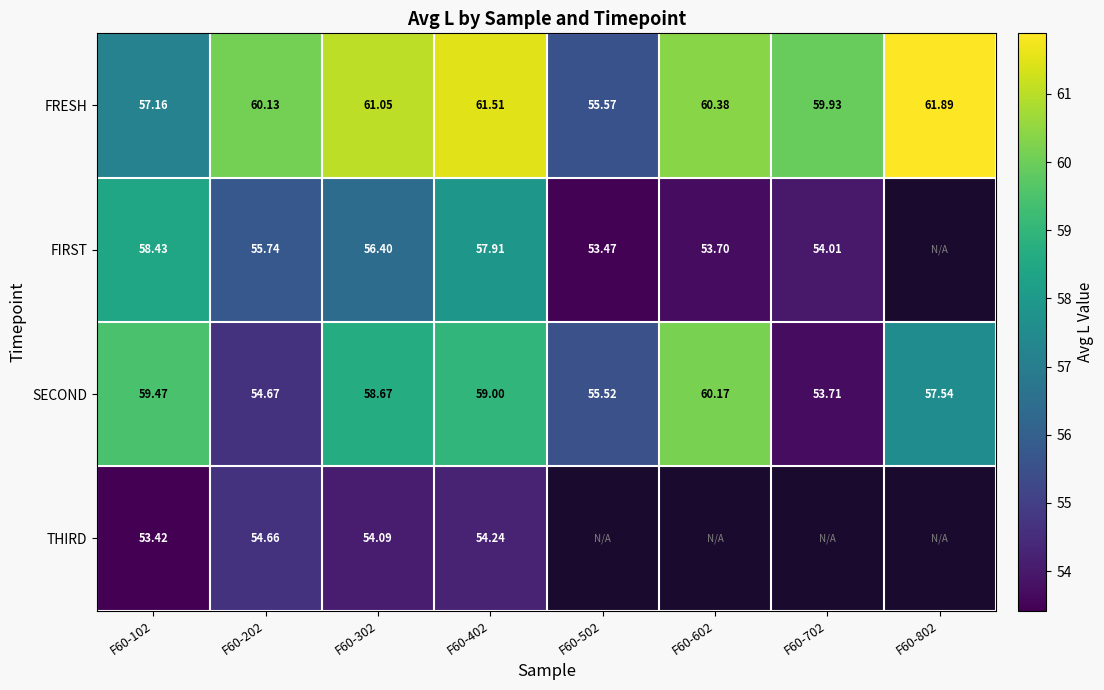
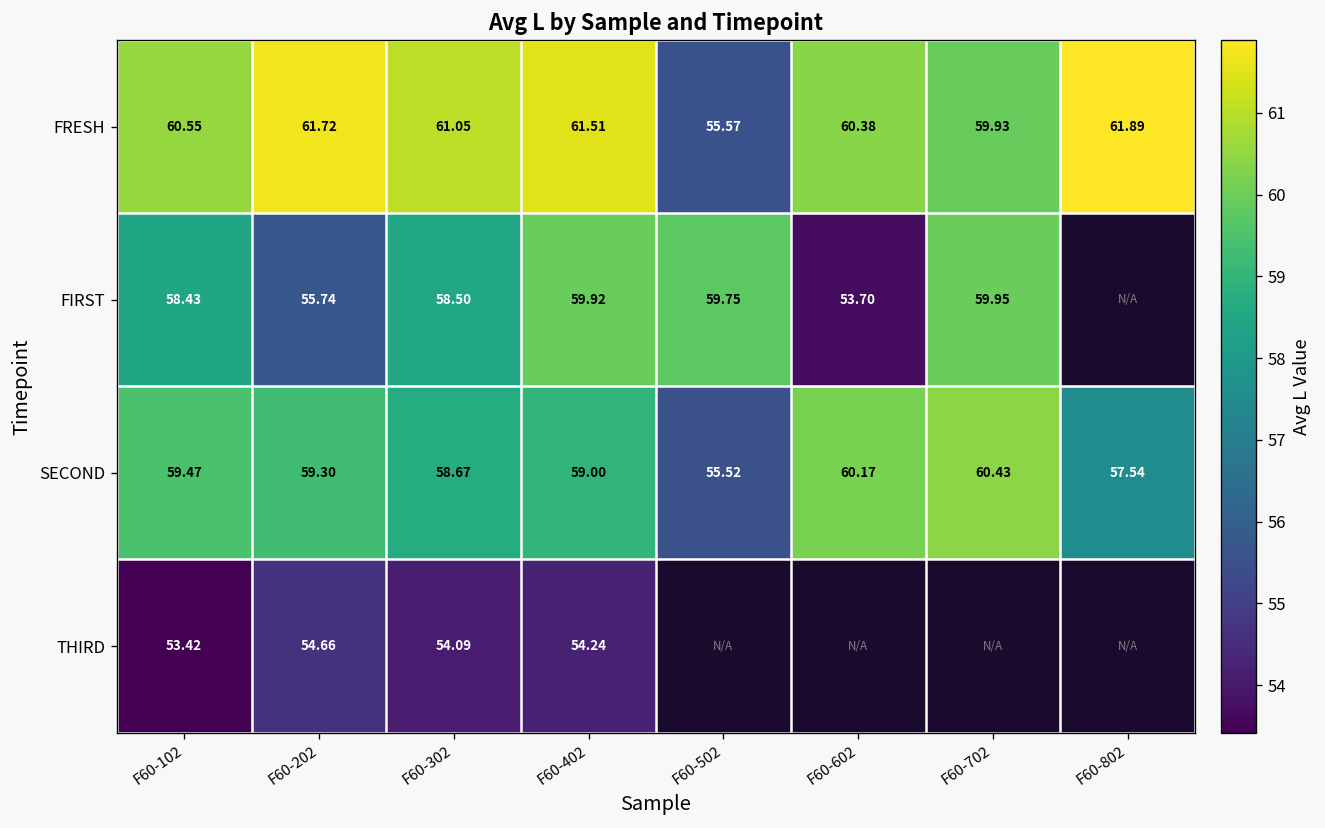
FRESH, F60-102: 57.16 -> 60.55
FRESH, F60-202: 60.13 -> 61.72
FIRST, F60-302: 56.40 -> 58.50
FIRST, F60-402: 57.91 -> 59.92
FIRST, F60-502: 53.47 -> 59.75
FIRST, F60-702: 54.01 -> 59.95
SECOND, F60-202: 54.67 -> 59.30
SECOND, F60-702: 53.71 -> 60.43
